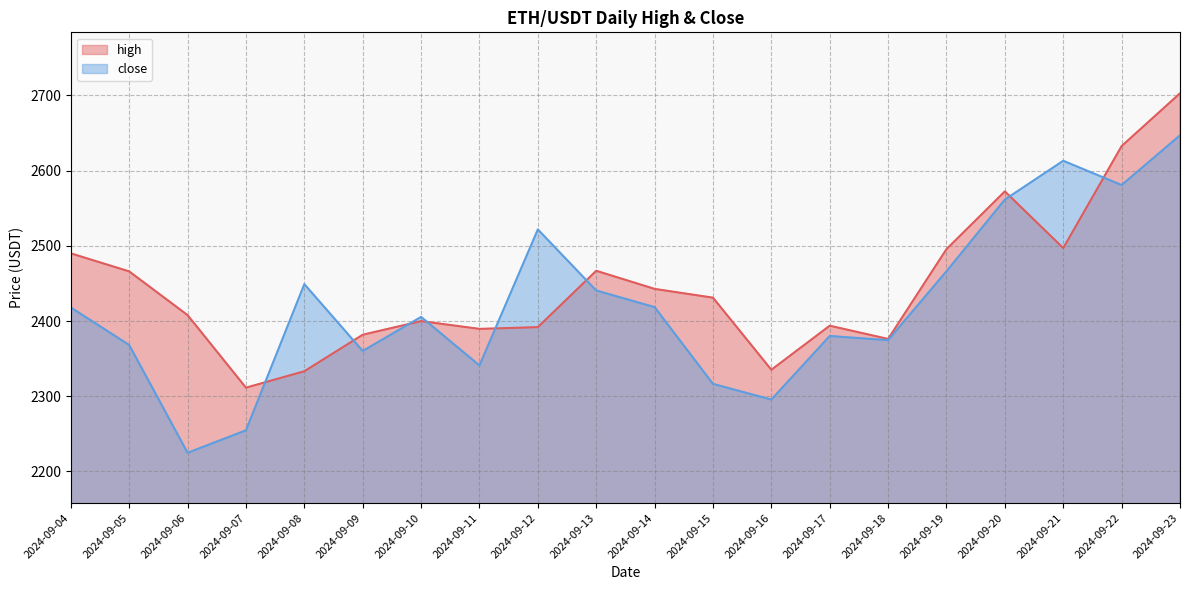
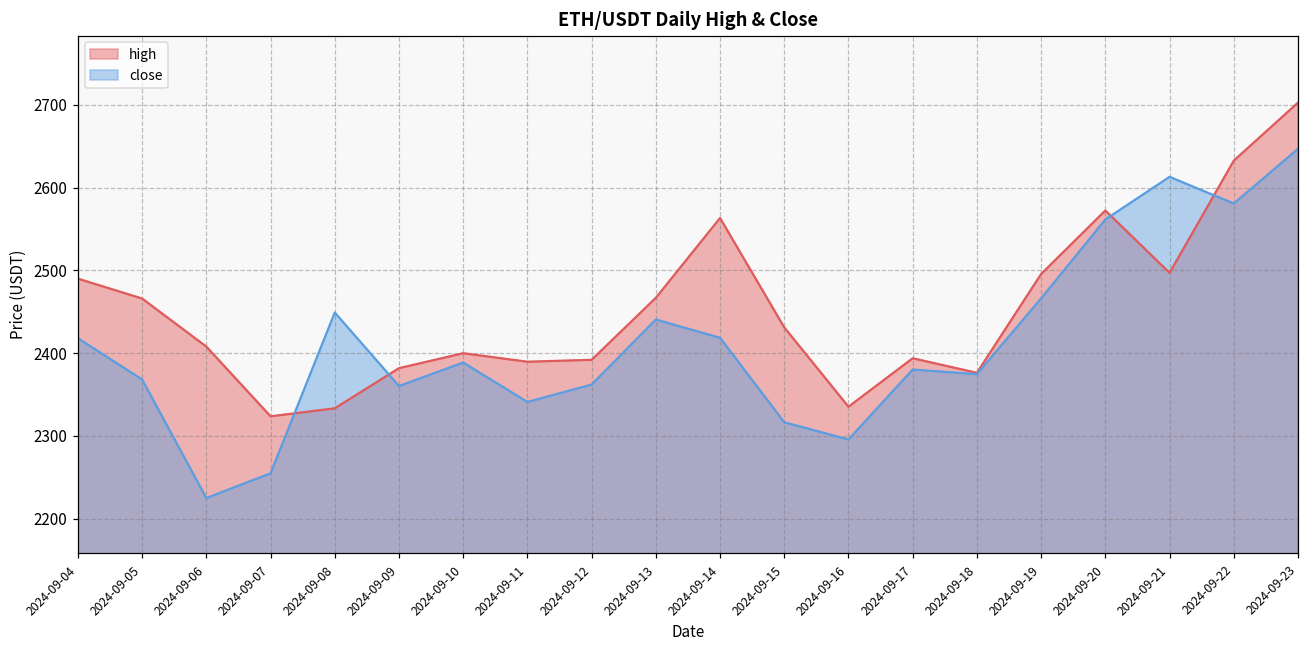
high, 2024-09-07: 2310 -> 2320
close, 2024-09-10: 2410 -> 2390
close, 2024-09-12: 2520 -> 2360
high, 2024-09-14: 2440 -> 2560
